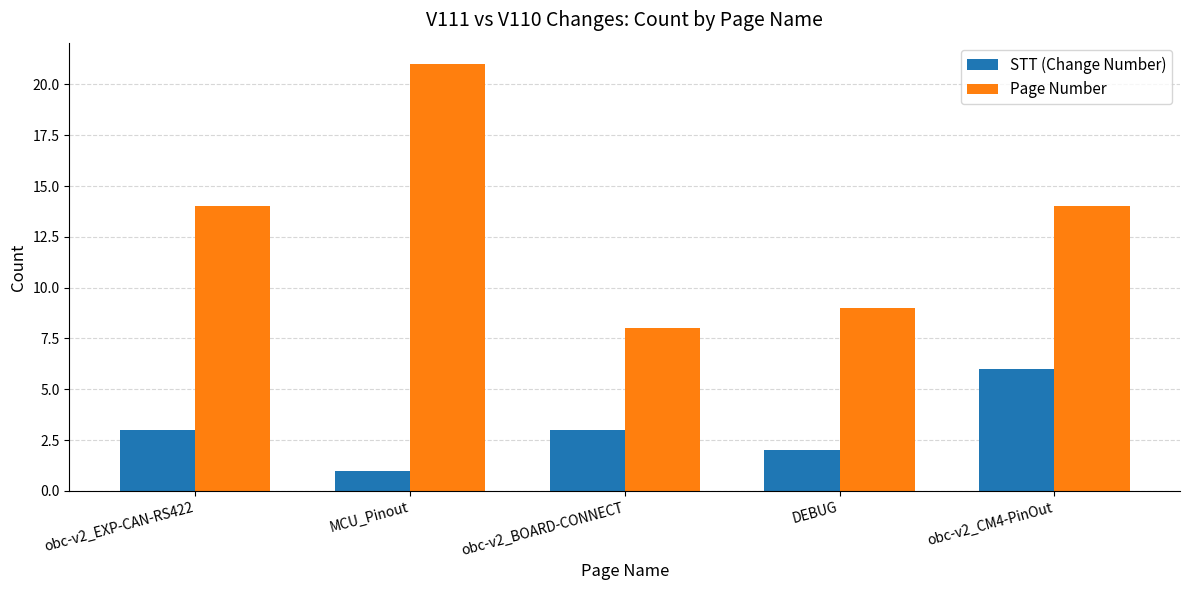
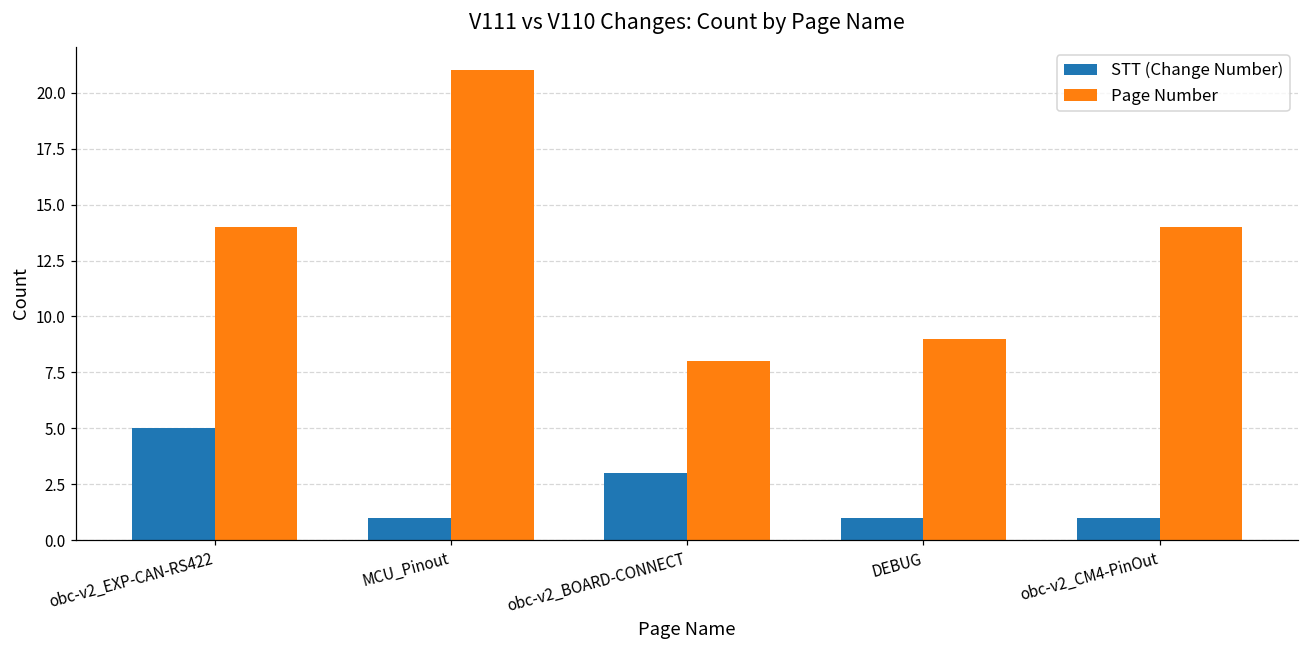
STT (Change Number), obc-v2_EXP-CAN-RS422: 3 -> 5
STT (Change Number), DEBUG: 2 -> 1
STT (Change Number), obc-v2_CM4-PinOut: 6 -> 1
